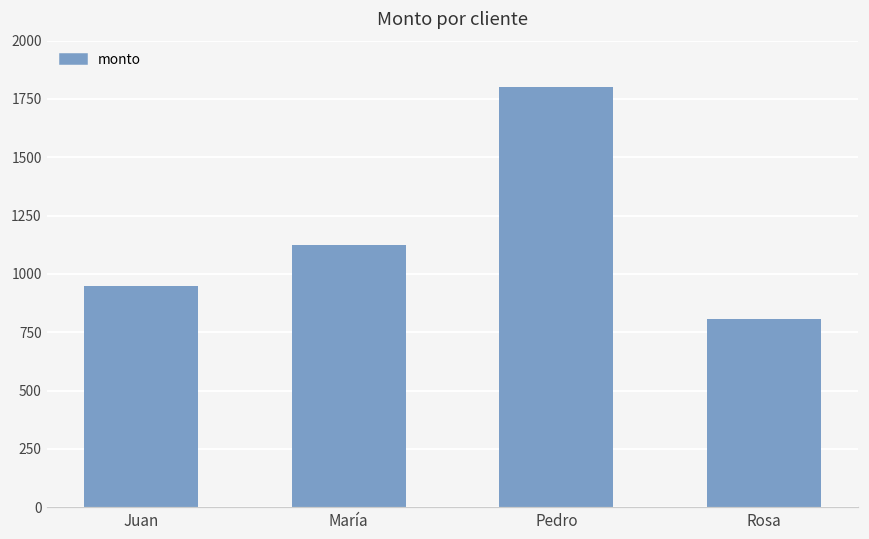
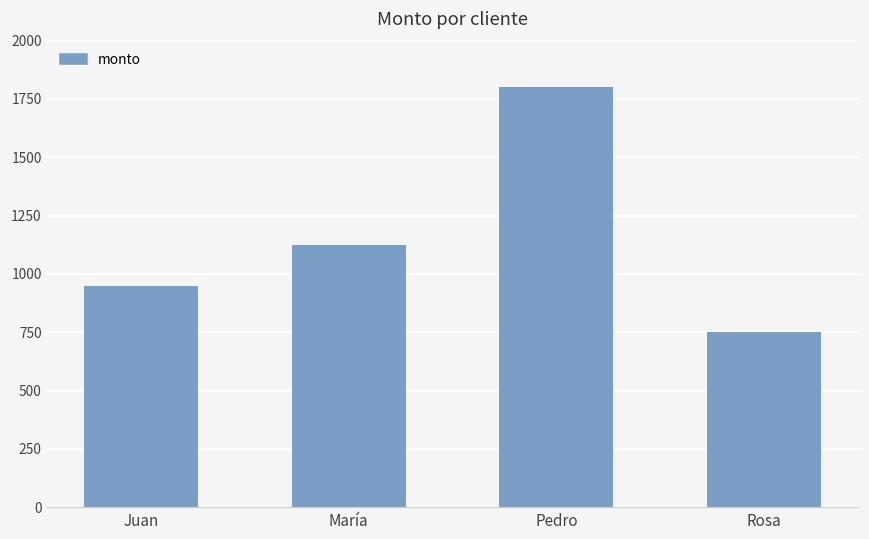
Rosa: 810 -> 750
